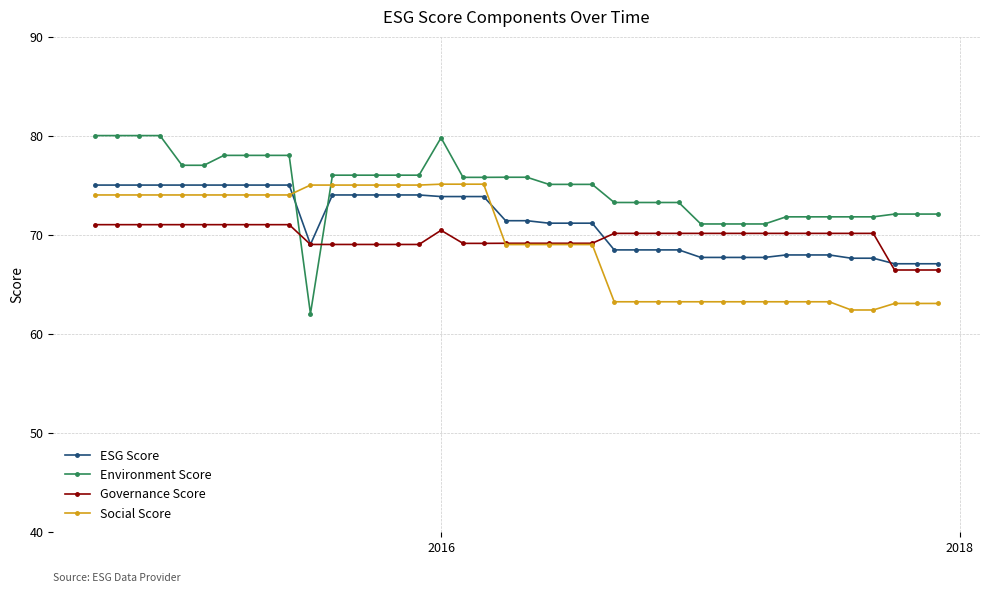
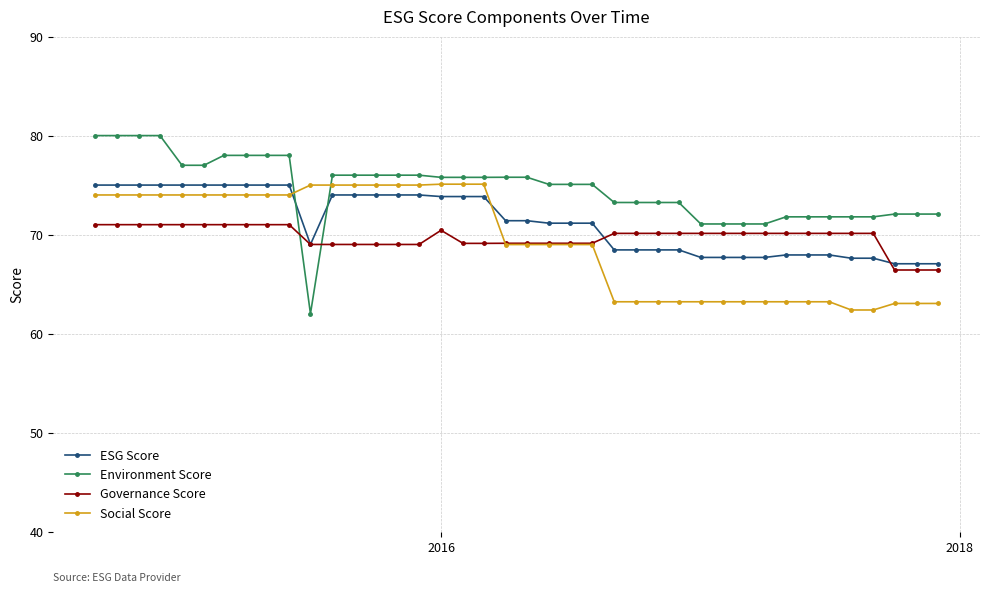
Environment Score, 2016: 80 -> 76
